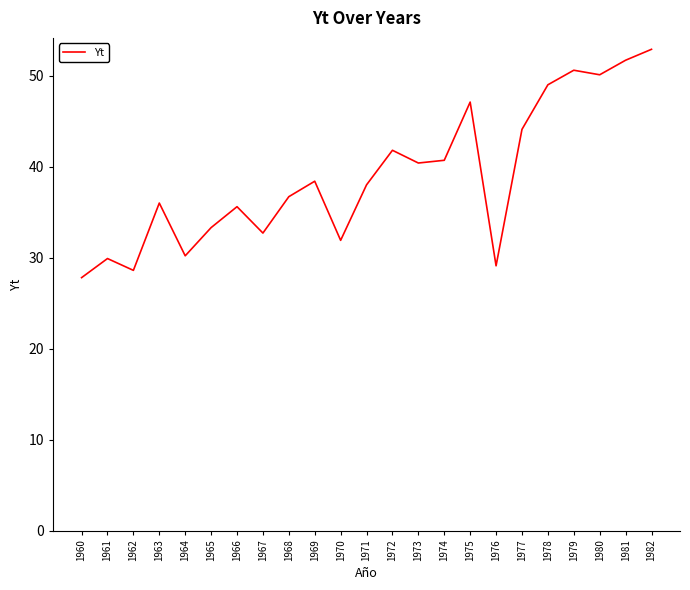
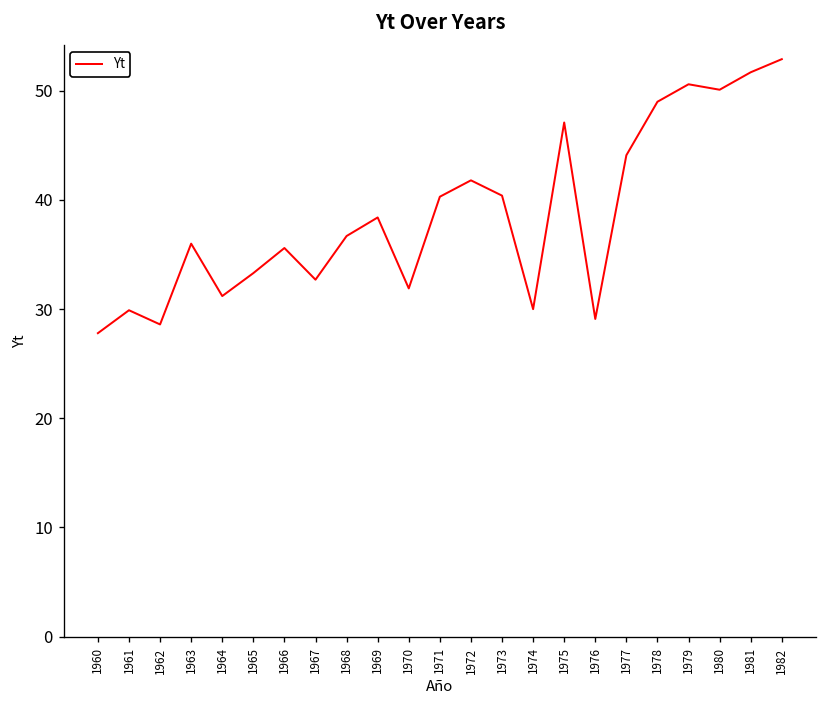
1964: 30 -> 31
1971: 38 -> 40
1974: 41 -> 30
